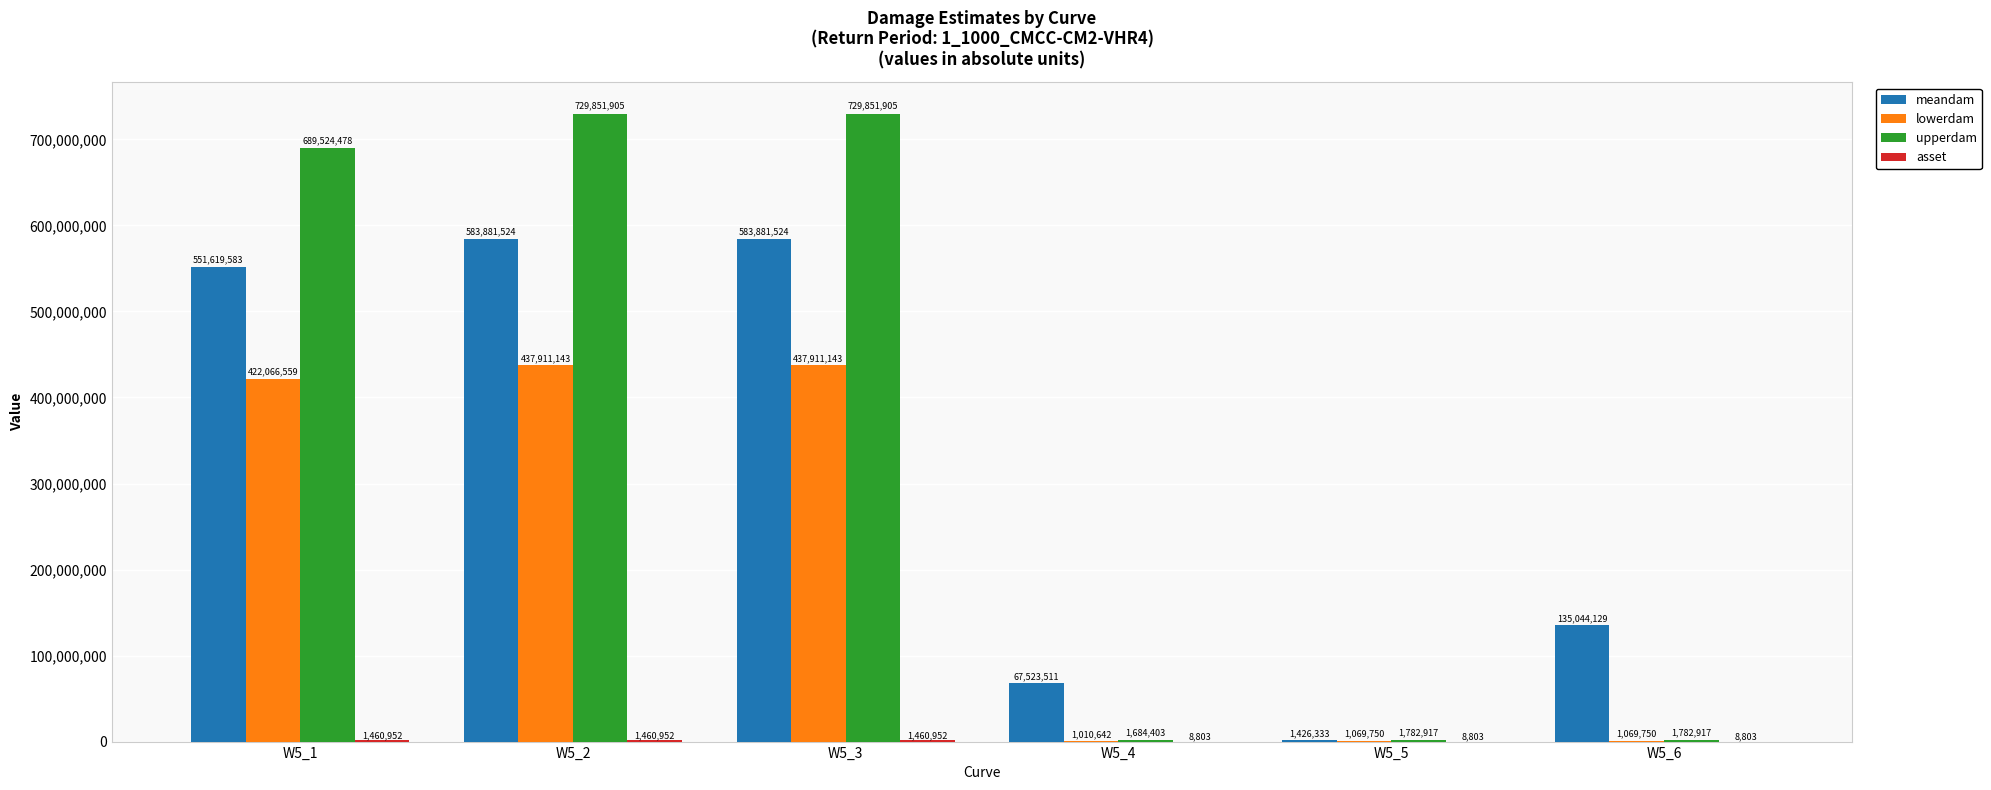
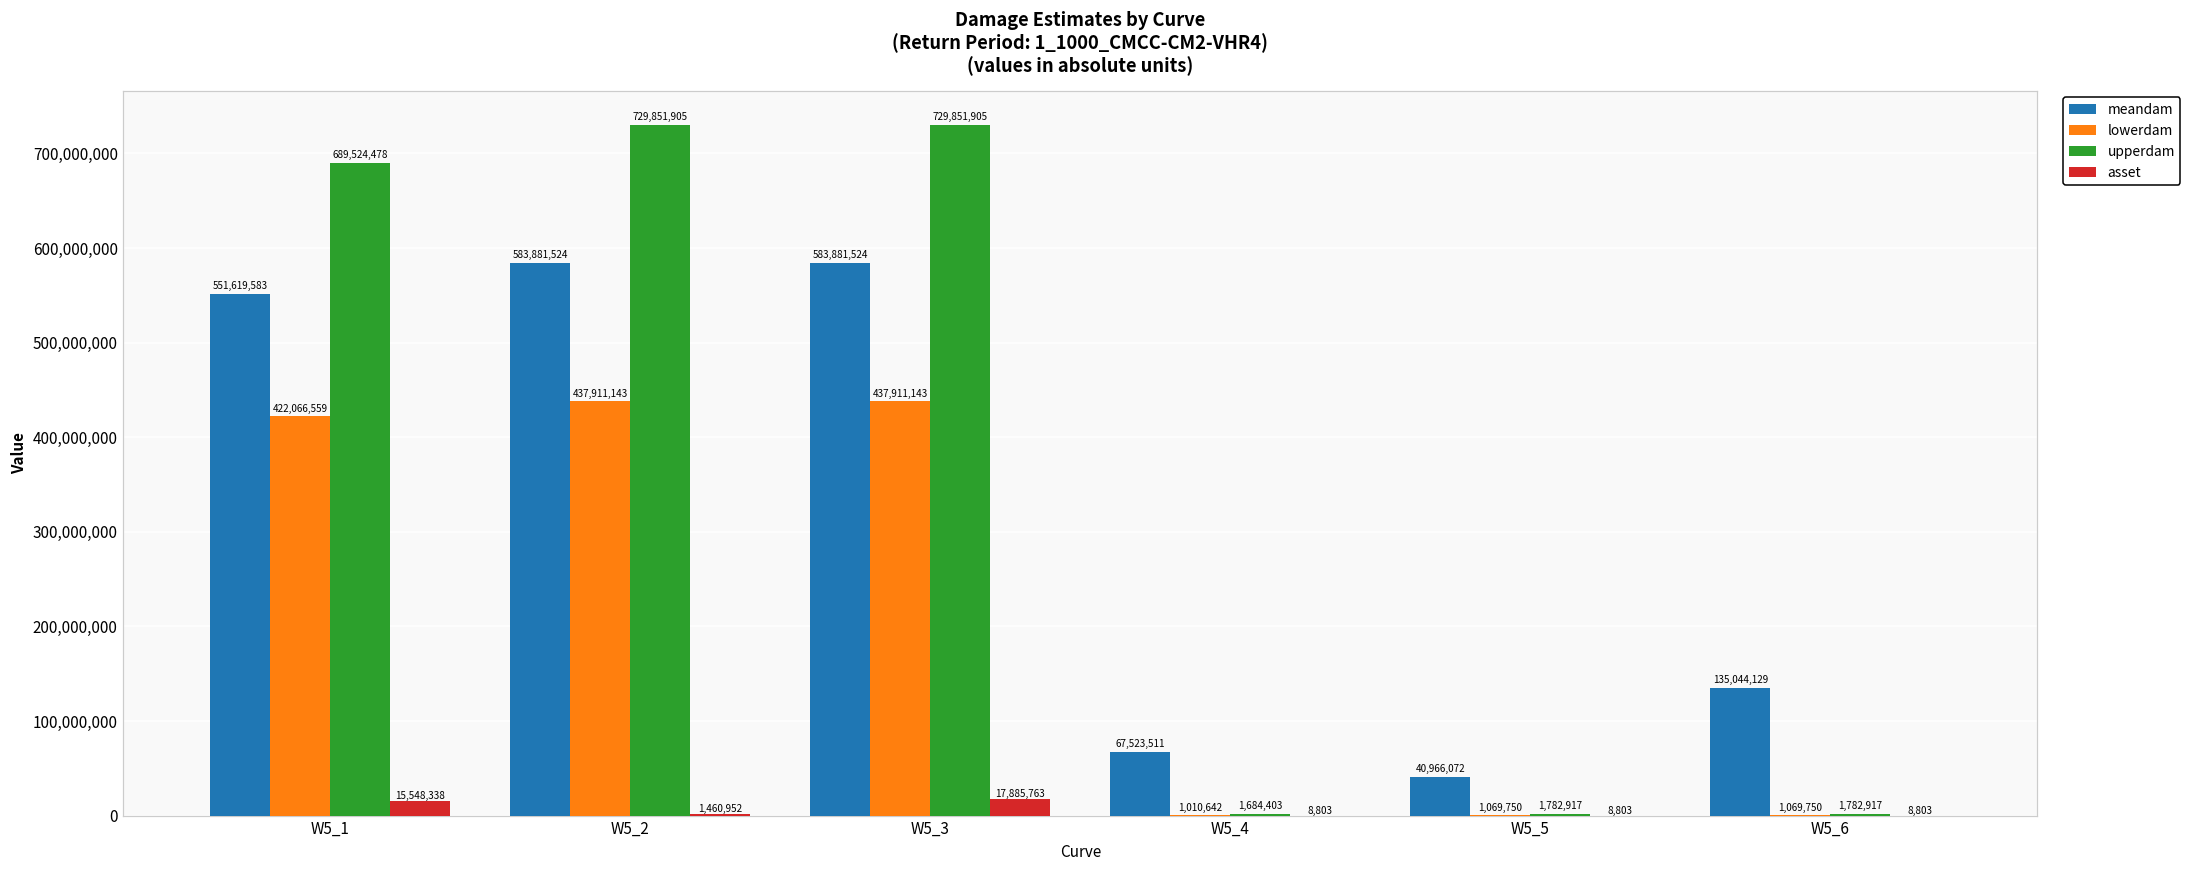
asset, W5_1: 1,460,952 -> 15,548,338
asset, W5_3: 1,460,952 -> 17,885,763
meandam, W5_5: 1,426,333 -> 40,966,072
